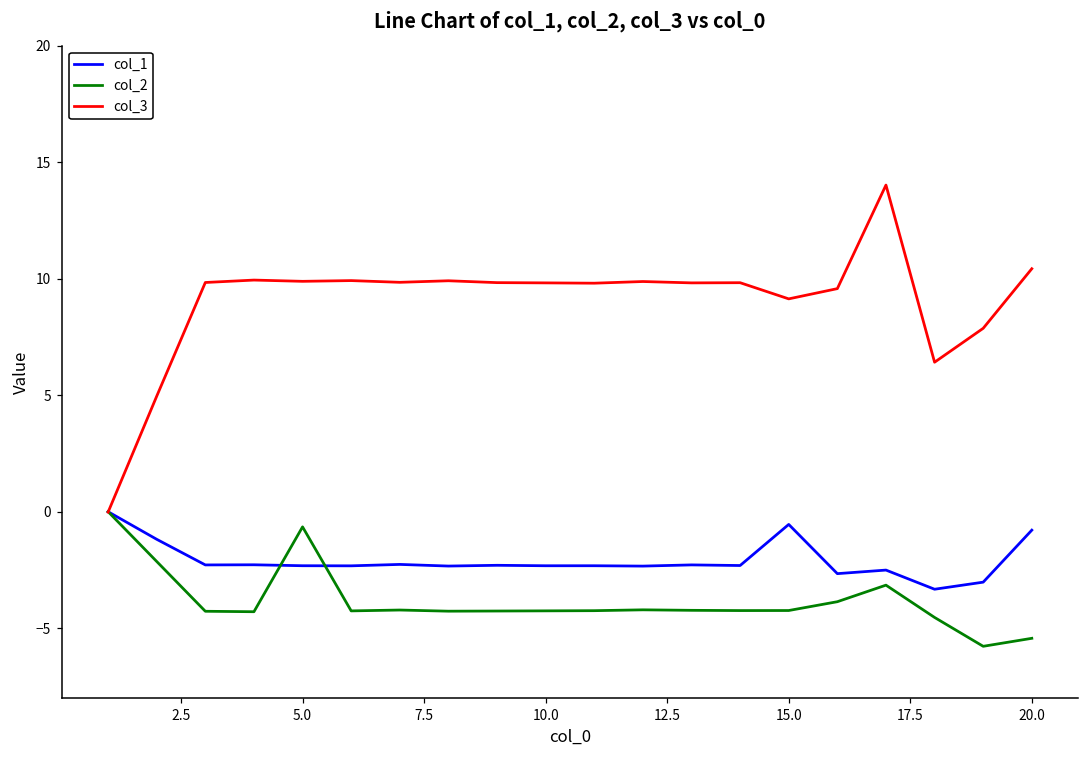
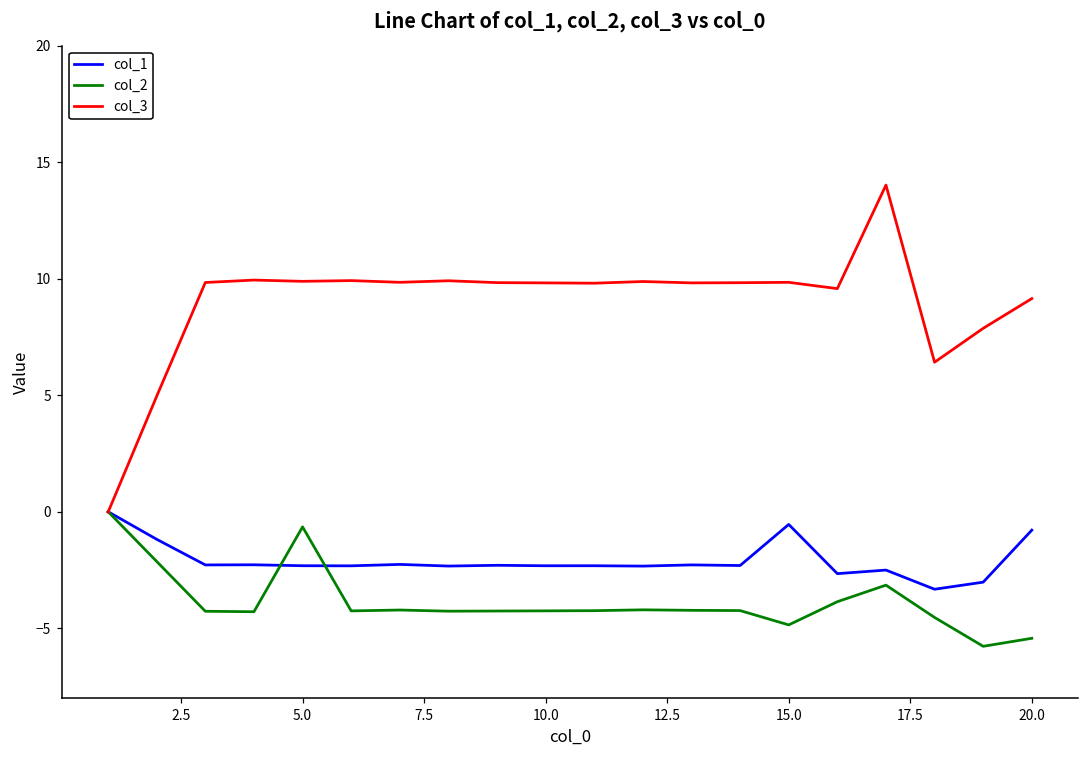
col_2, 15.0: -4.2 -> -4.9
col_3, 15.0: 9.1 -> 9.8
col_3, 20.0: 10.4 -> 9.2
